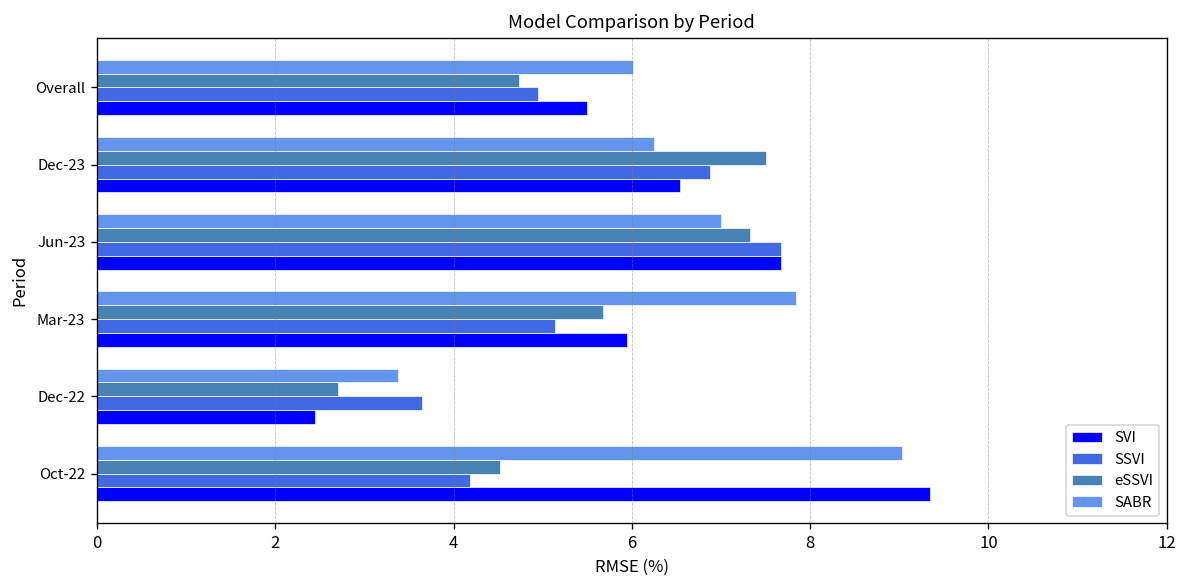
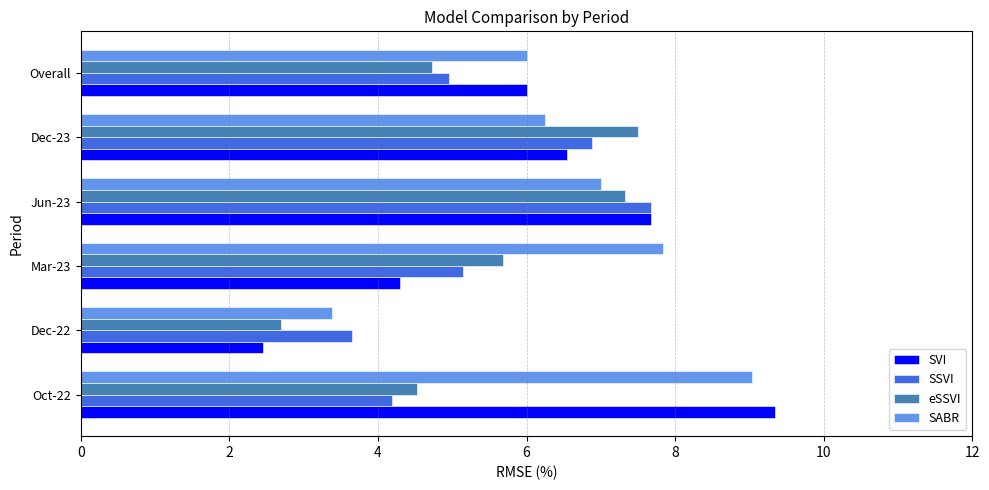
SVI, Overall: 5.5 -> 6.0
SVI, Mar-23: 6.0 -> 4.3
